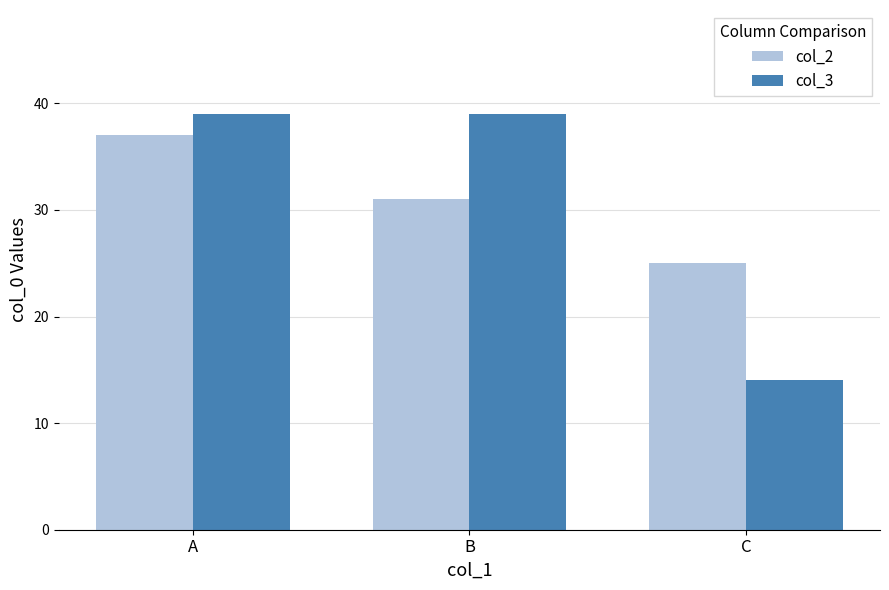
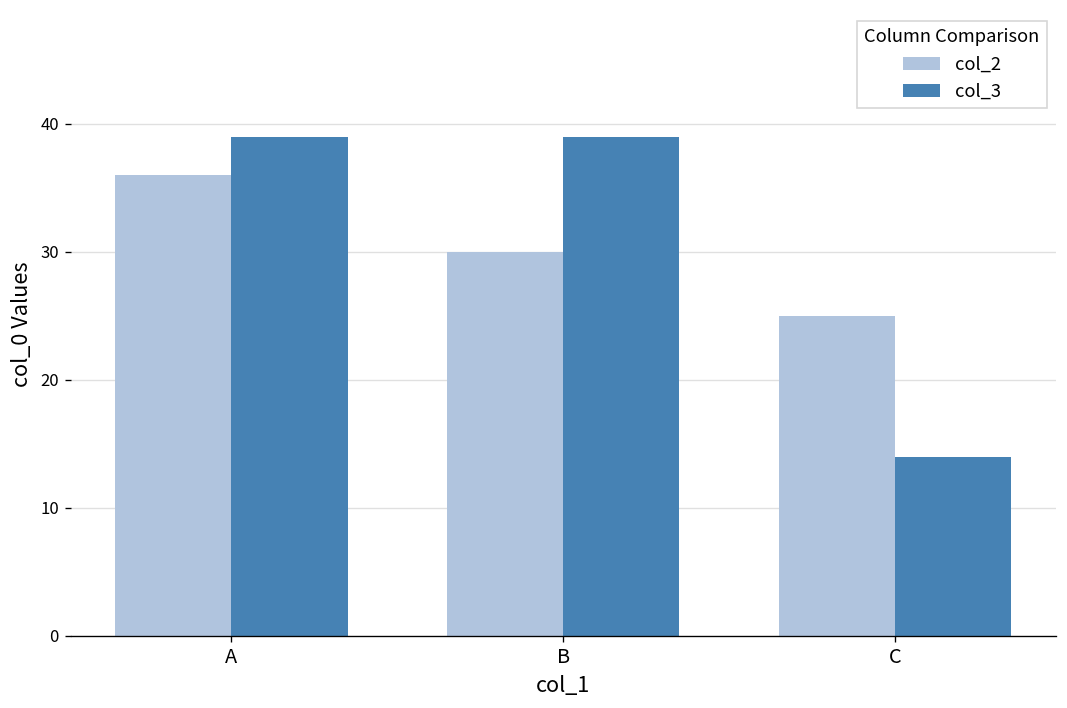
col_2, A: 37 -> 36
col_2, B: 31 -> 30
